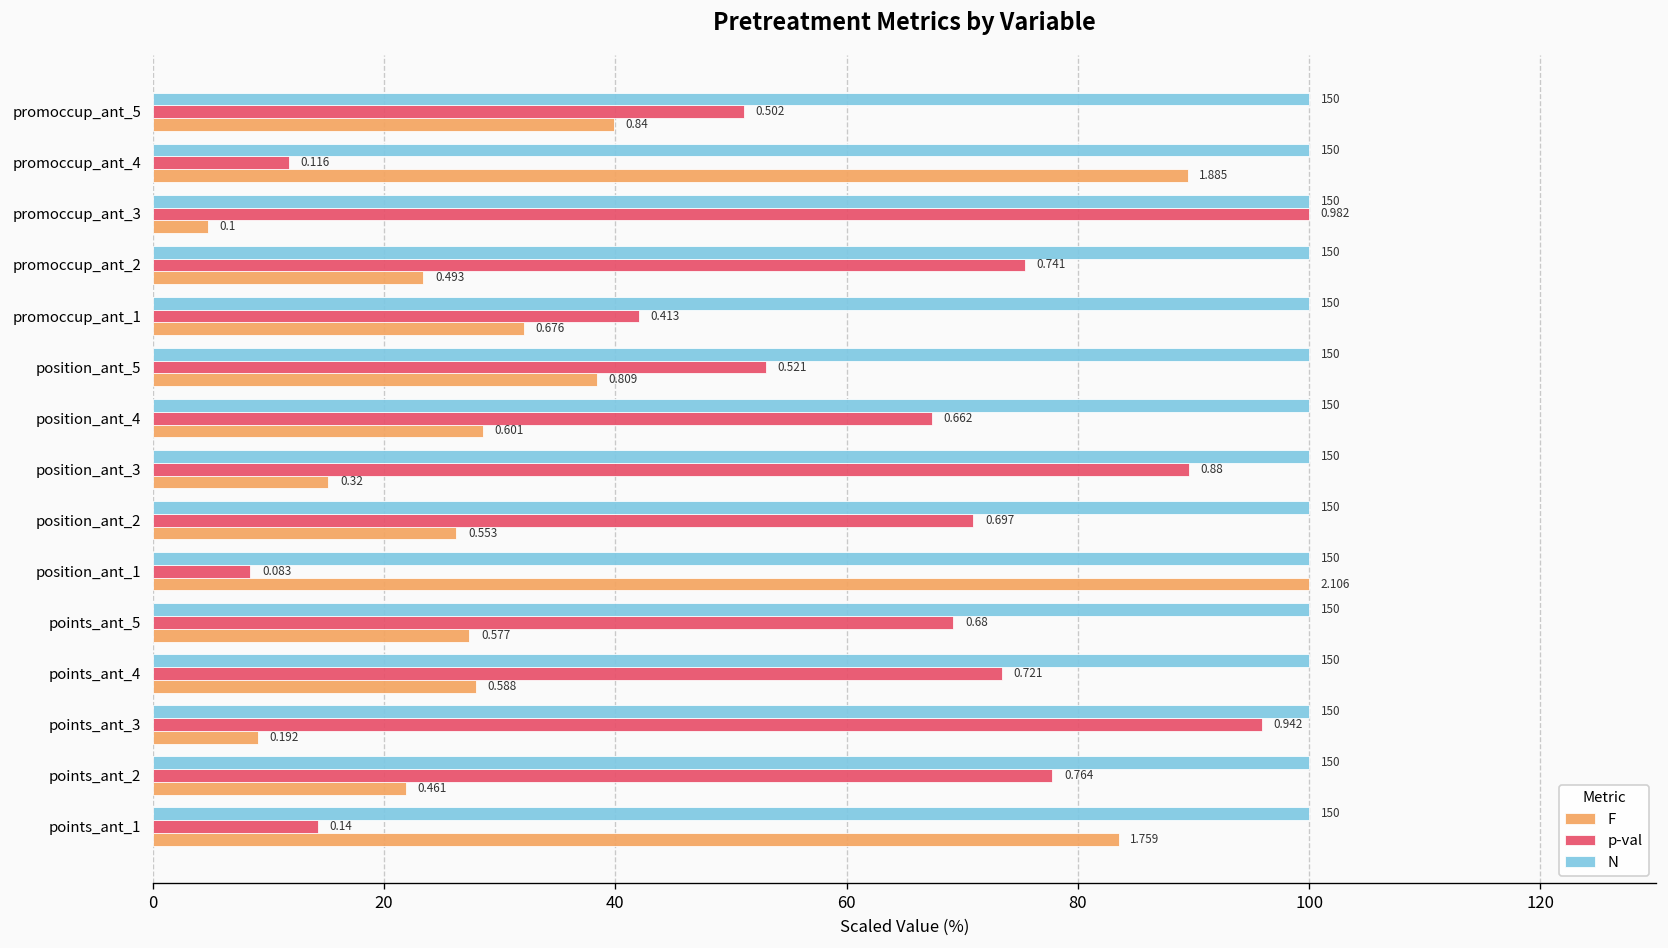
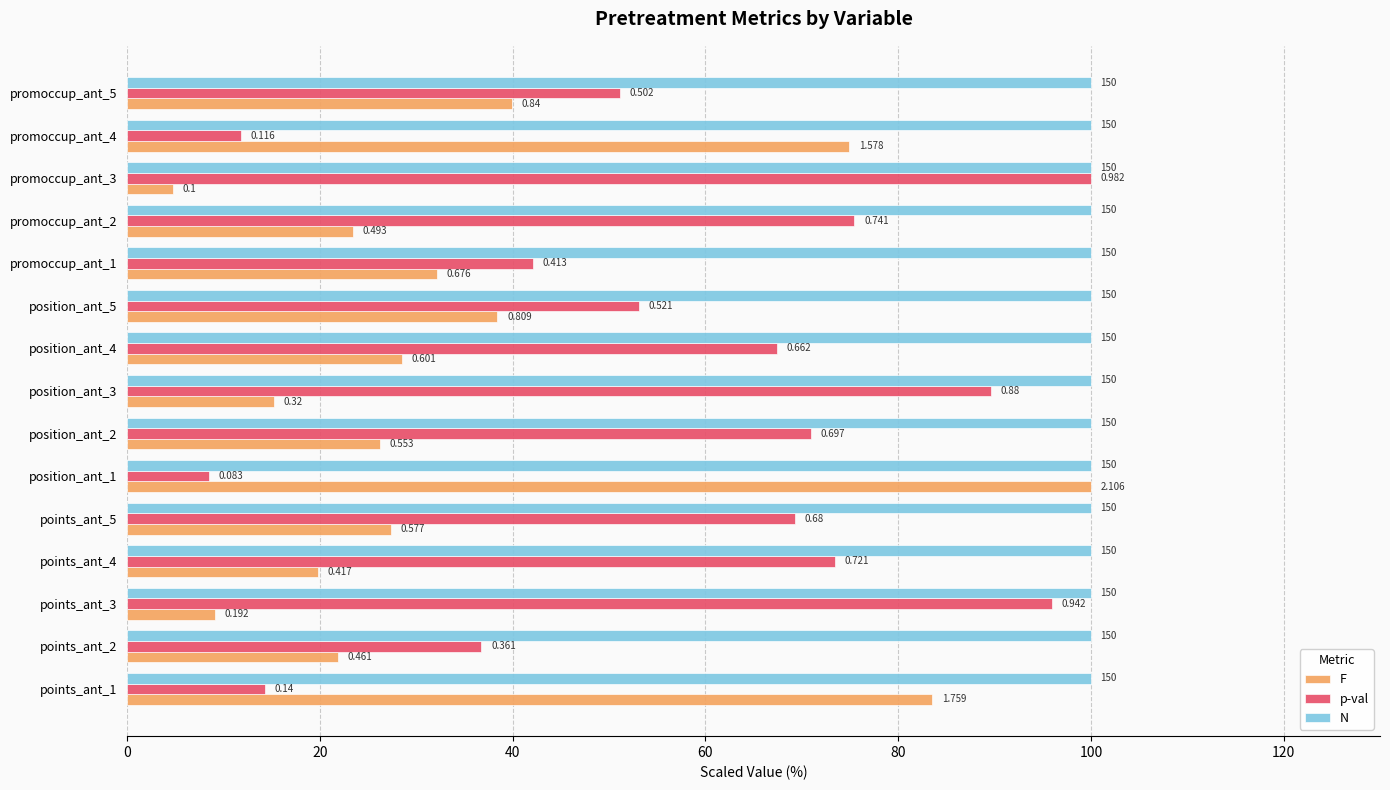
F, promoccup_ant_4: 1.885 -> 1.578
F, points_ant_4: 0.588 -> 0.417
p-val, points_ant_2: 0.764 -> 0.361
